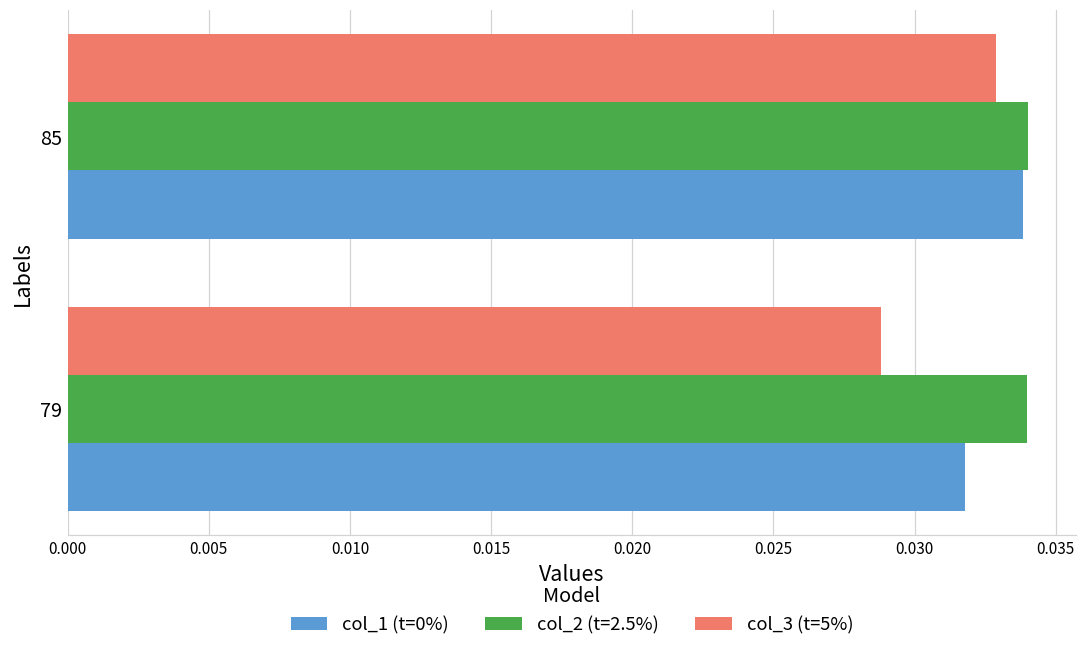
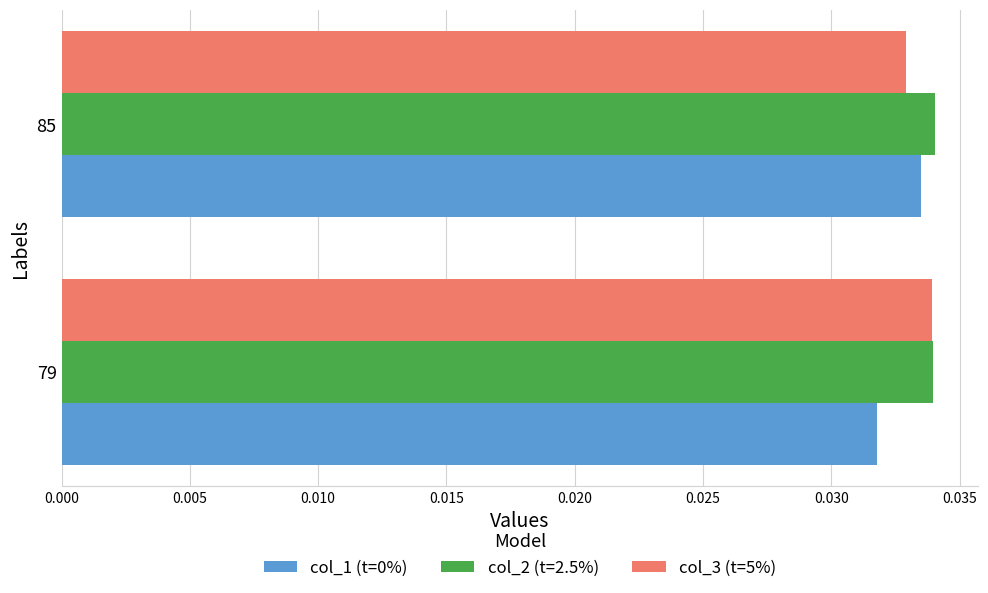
col_1 (t=0%), 85: 0.0338 -> 0.0335
col_3 (t=5%), 79: 0.0288 -> 0.0339
